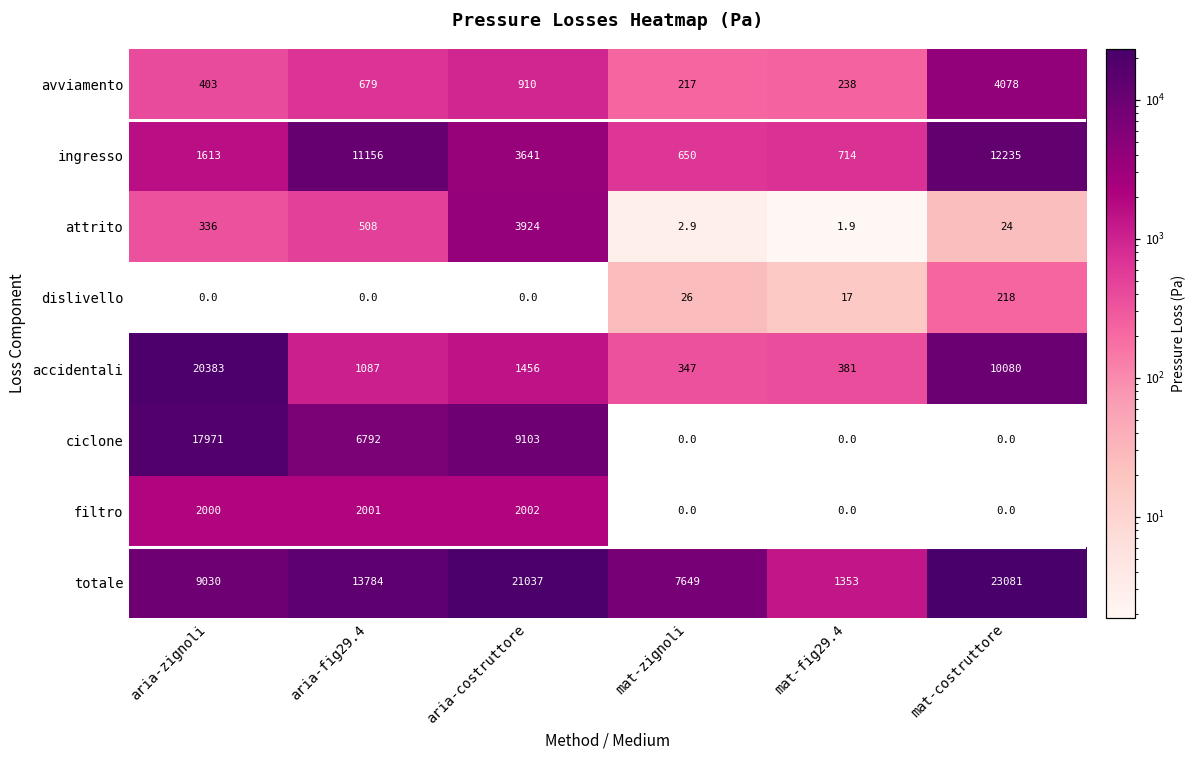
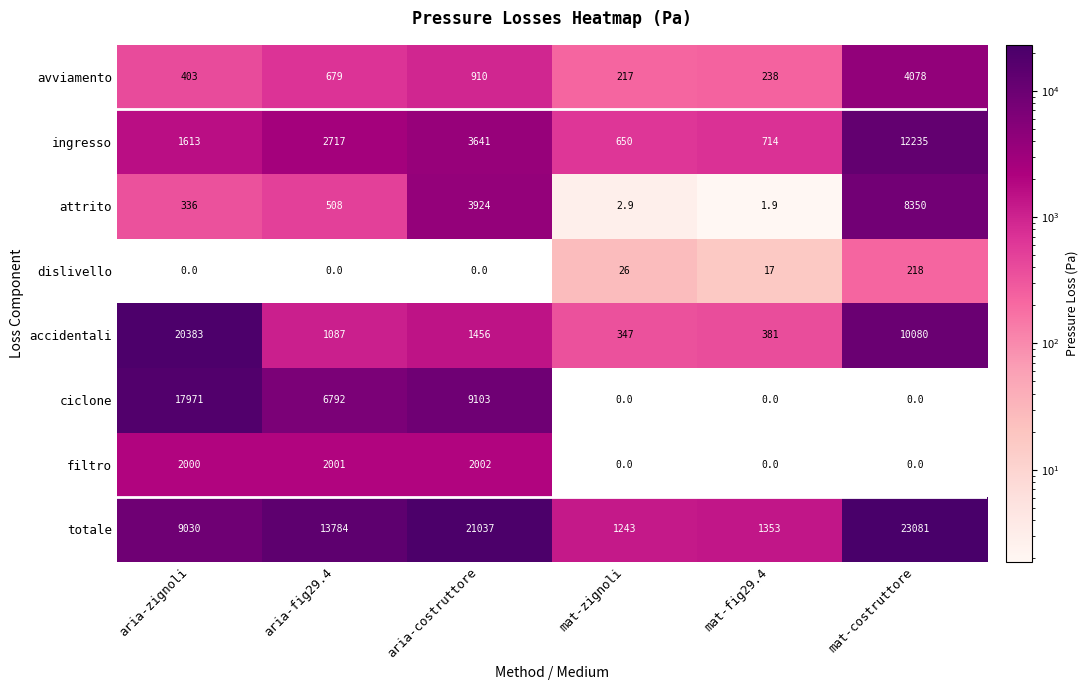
ingresso, aria-fig29.4: 11156 -> 2717
attrito, mat-costruttore: 24 -> 8350
totale, mat-zignoli: 7649 -> 1243
